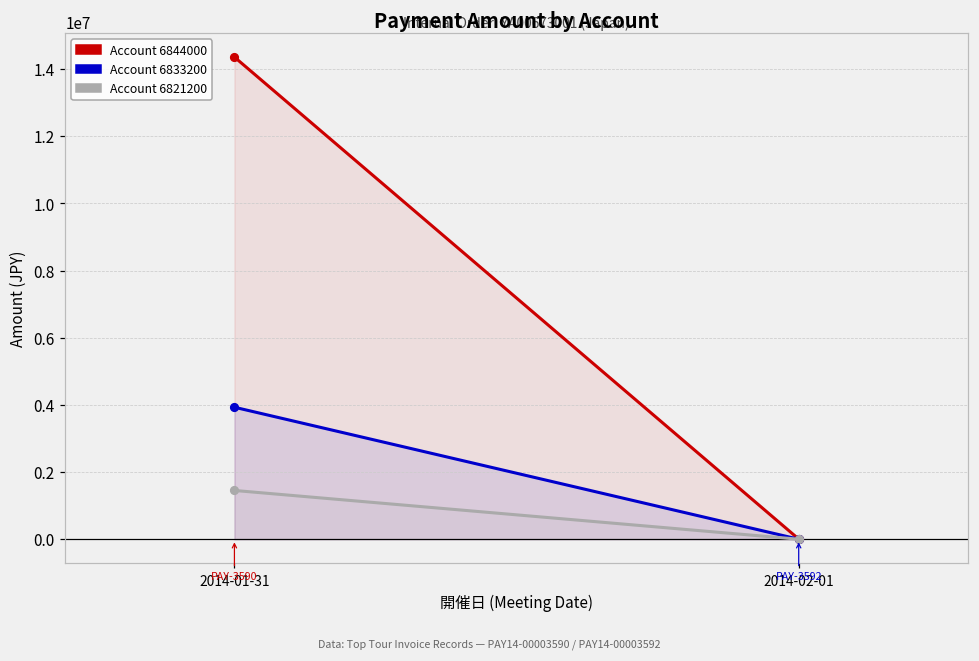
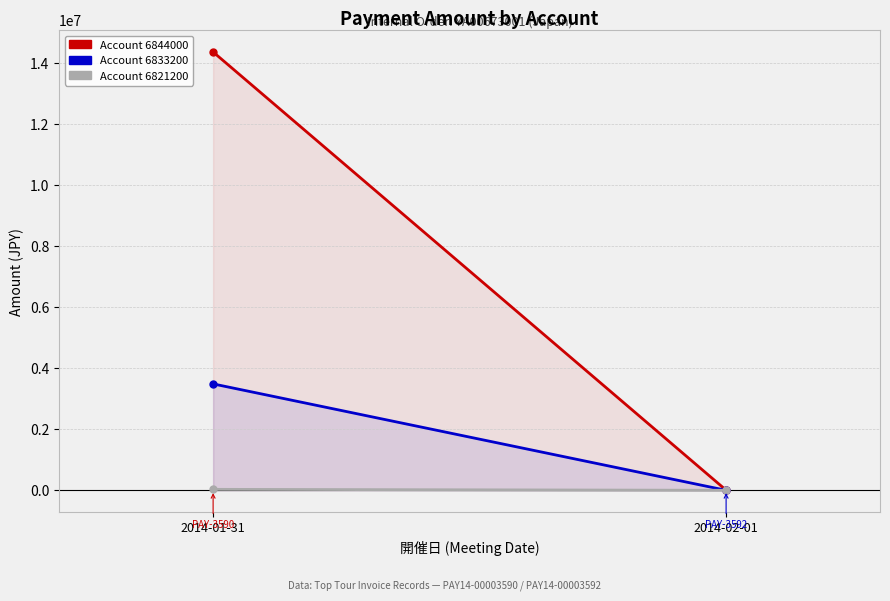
Account 6833200, 2014-01-31: 3900000 -> 3500000
Account 6821200, 2014-01-31: 1500000 -> 0
